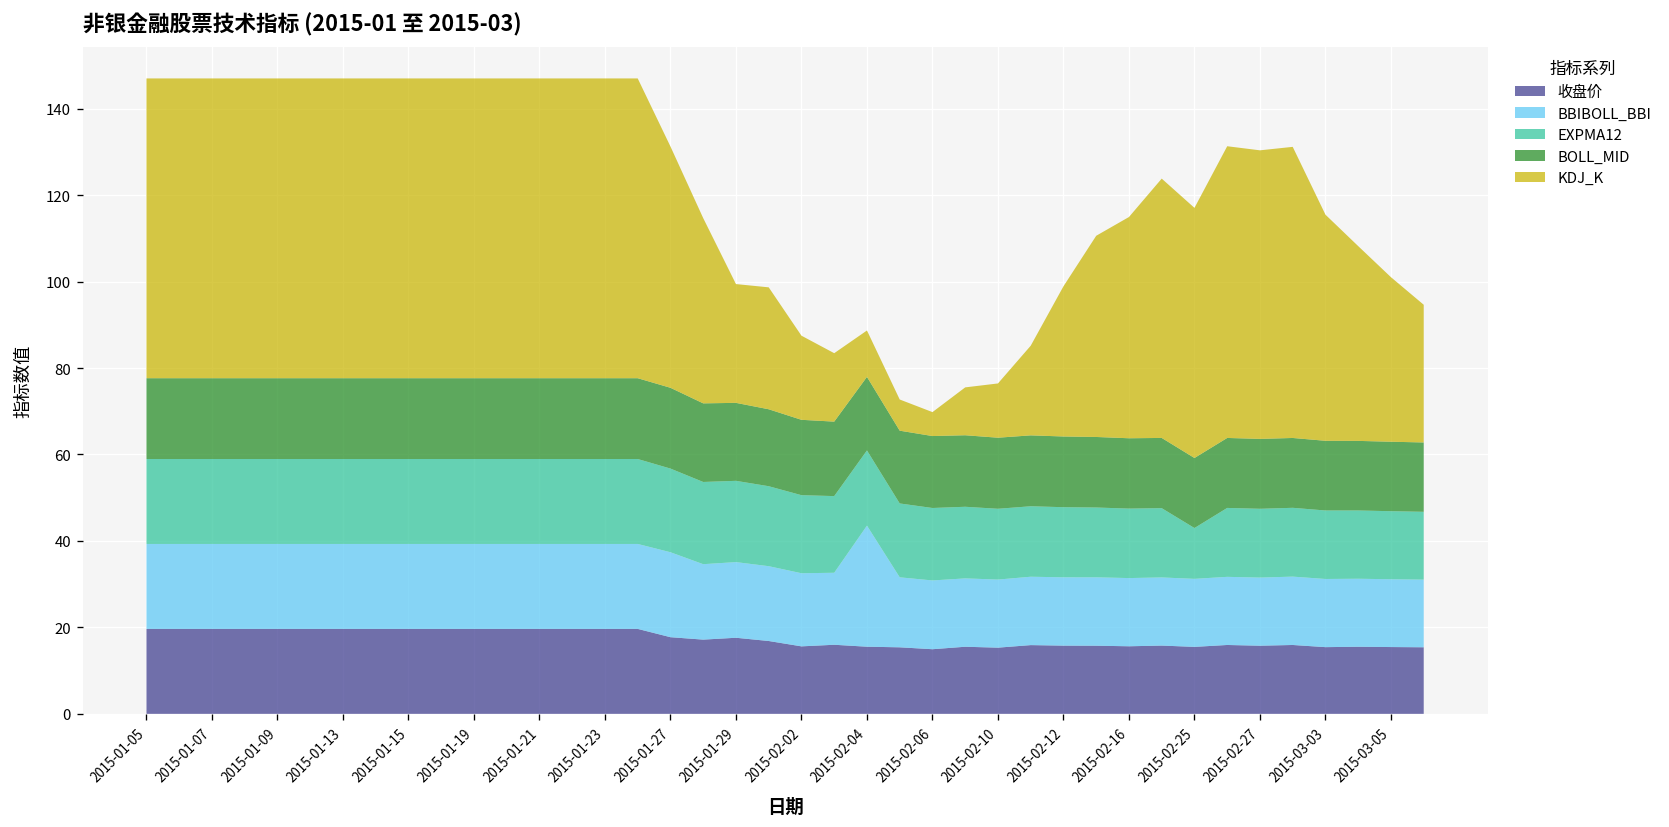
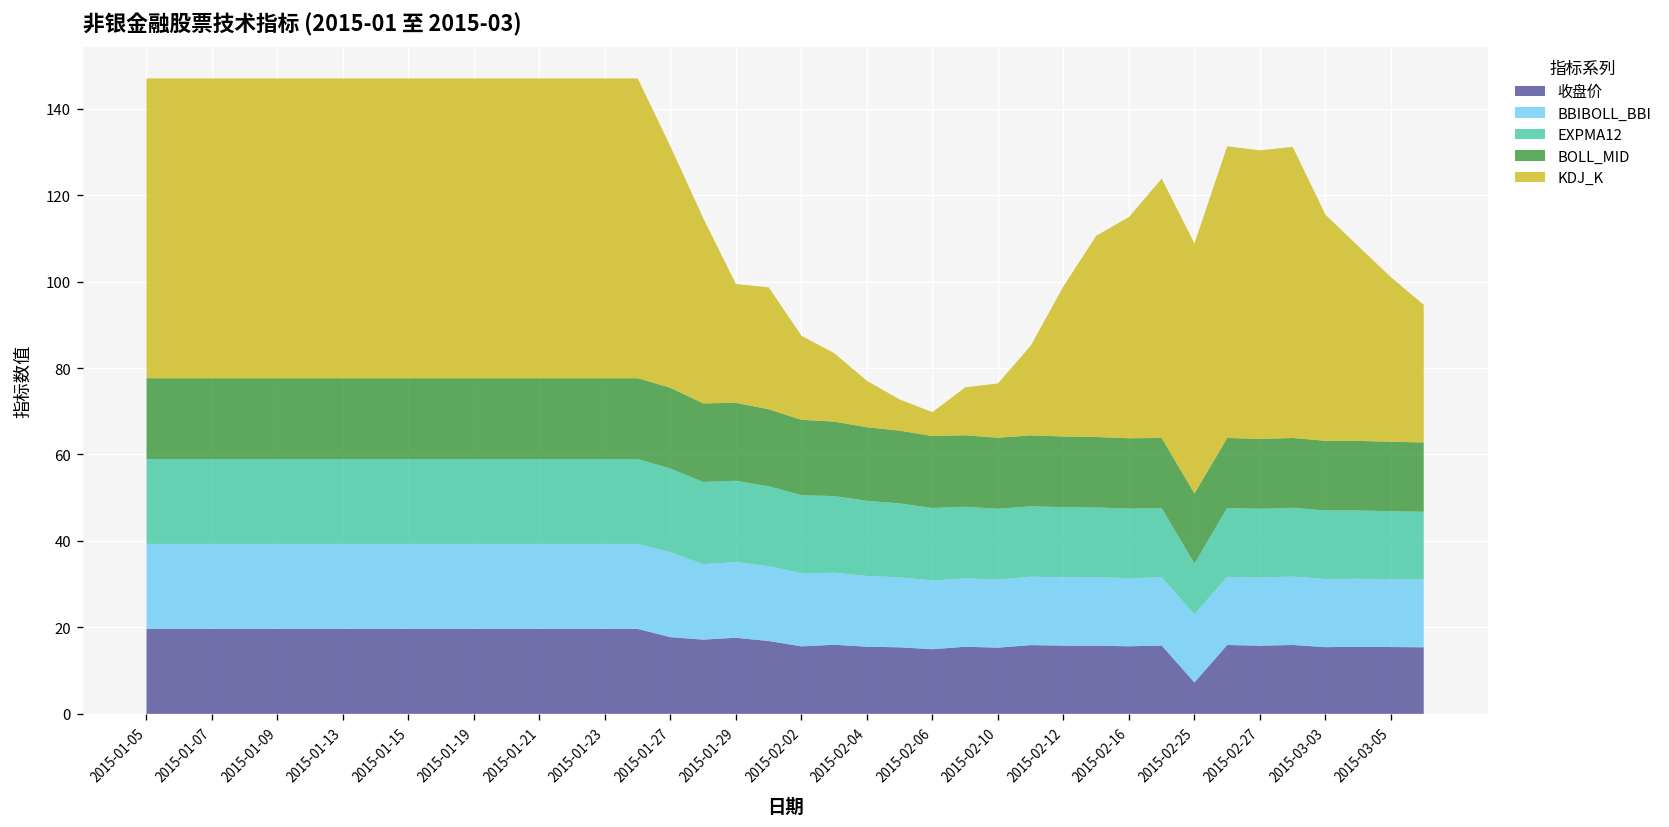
BBIBOLL_BBI, 2015-02-04: 28 -> 16
收盘价, 2015-02-25: 15 -> 7
